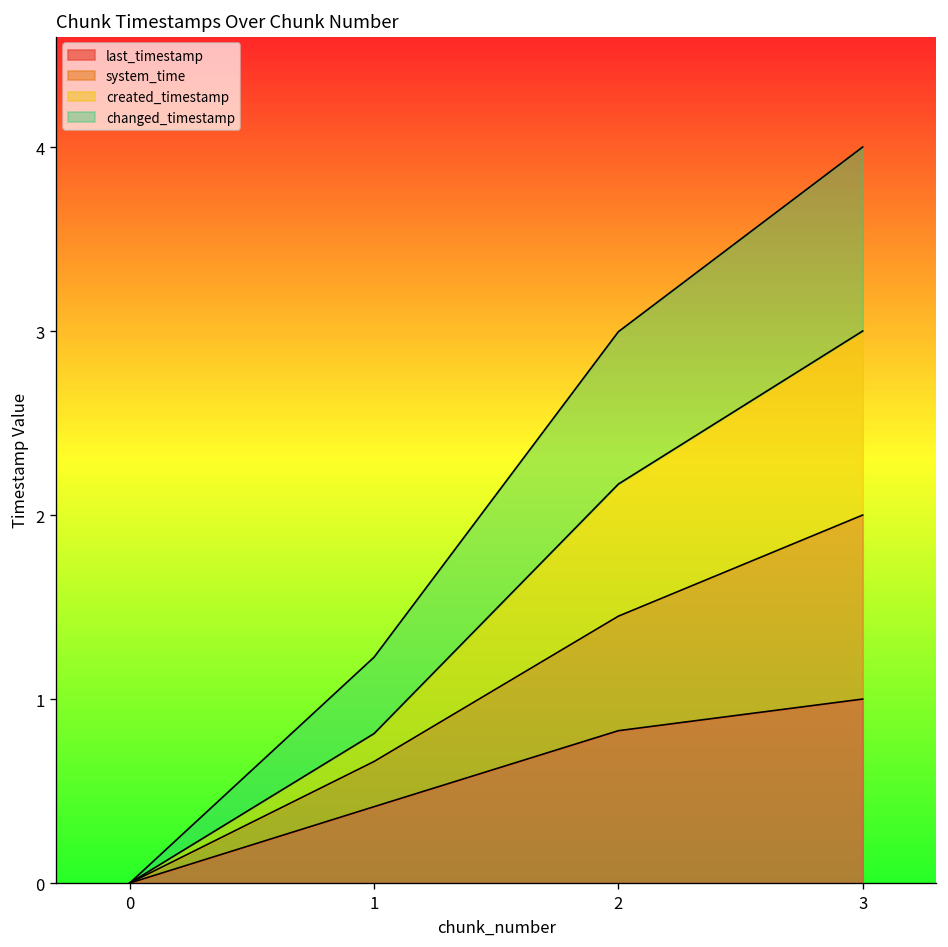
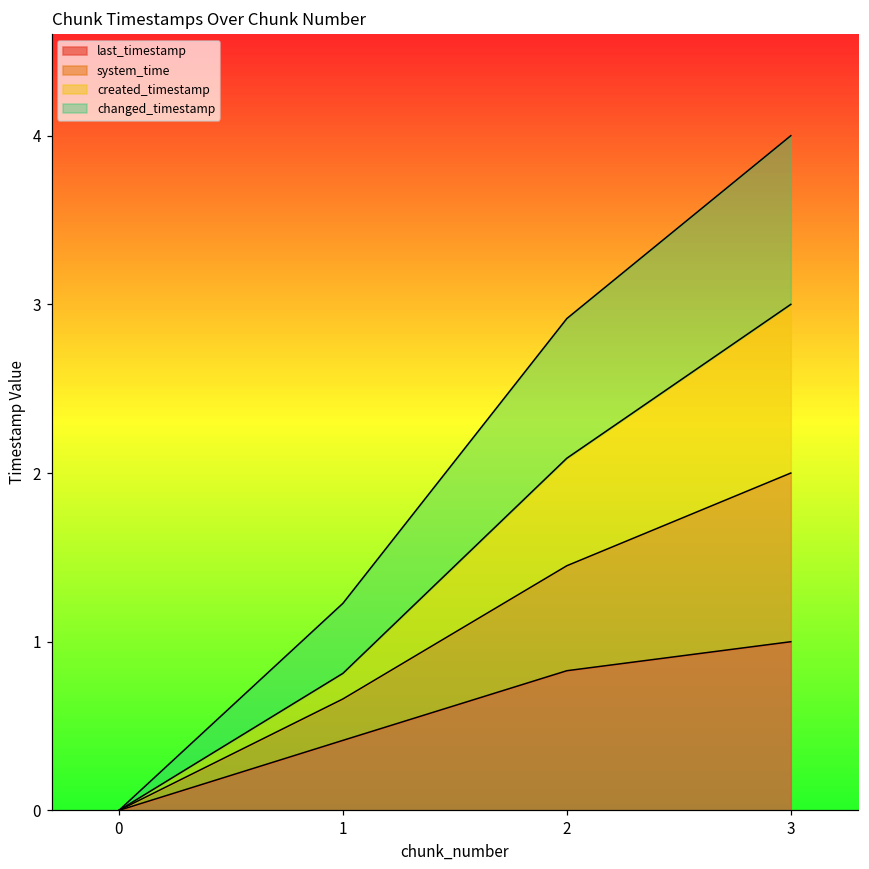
created_timestamp, 2: 0.72 -> 0.64
